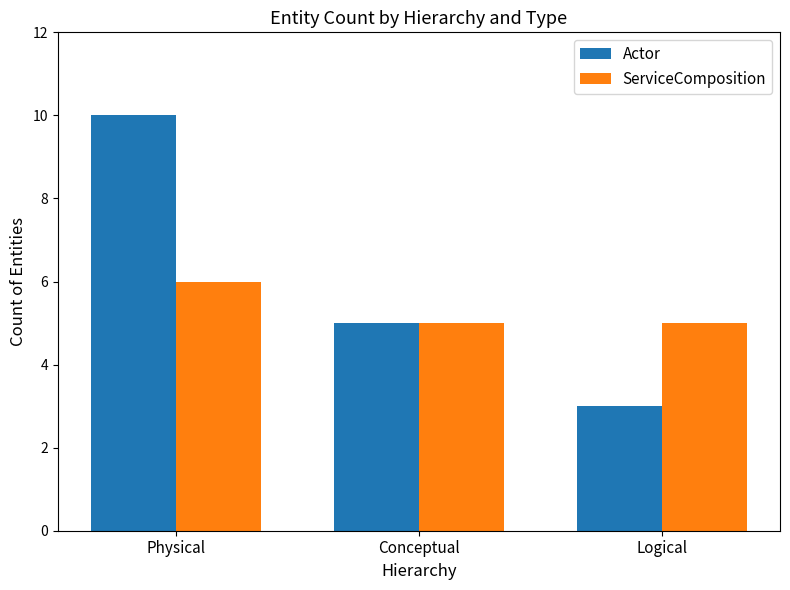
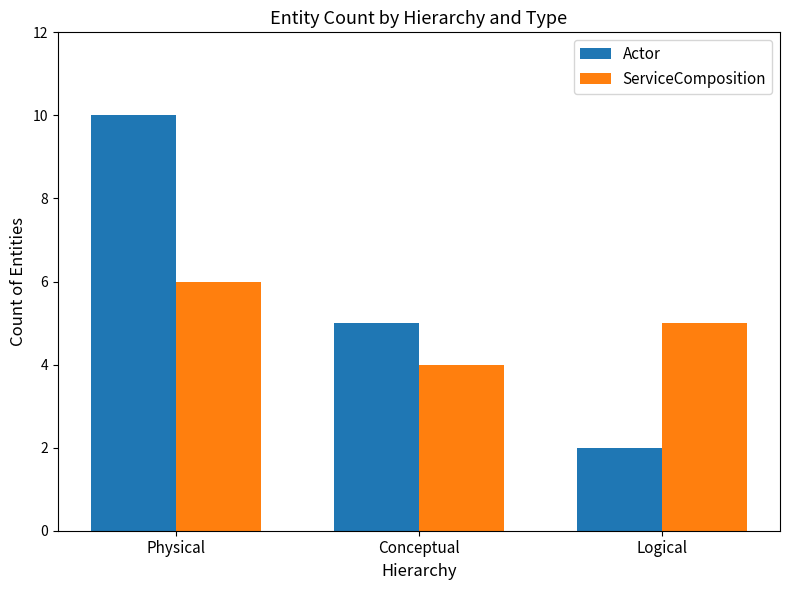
ServiceComposition, Conceptual: 5 -> 4
Actor, Logical: 3 -> 2
